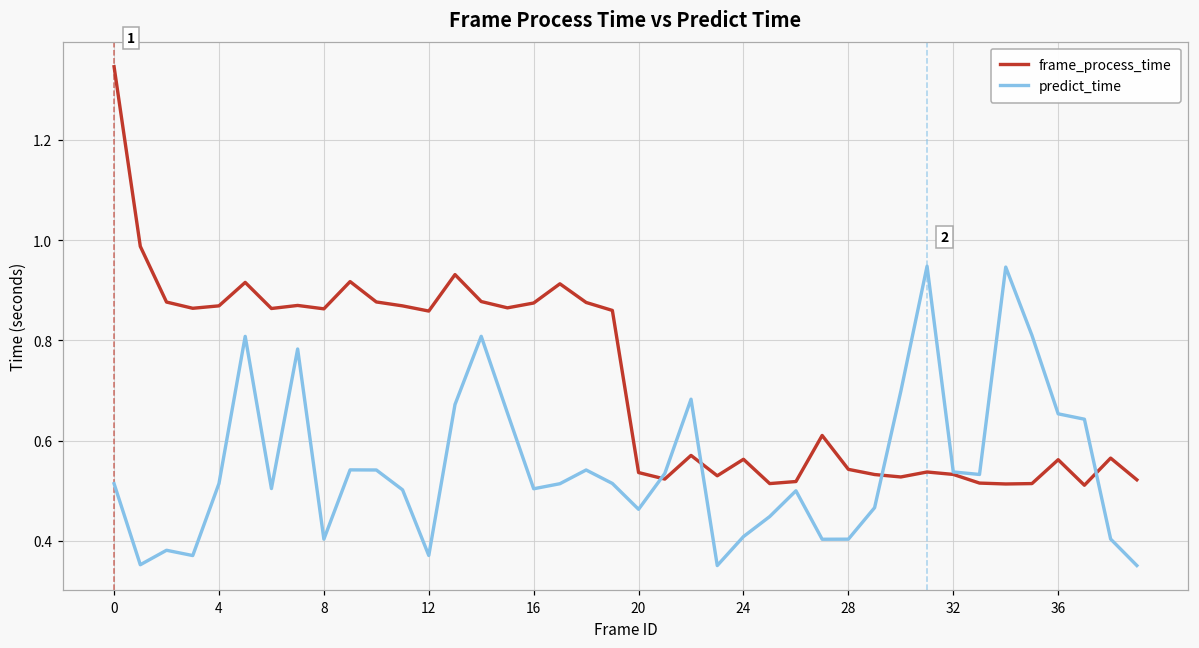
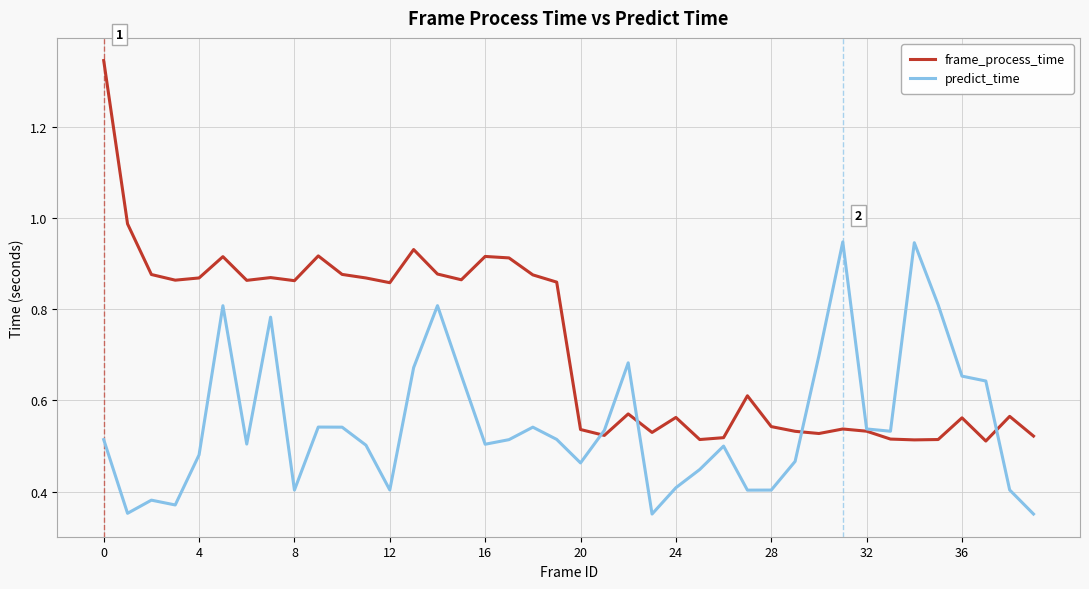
predict_time, 4: 0.51 -> 0.48
predict_time, 12: 0.37 -> 0.40
frame_process_time, 16: 0.87 -> 0.92
